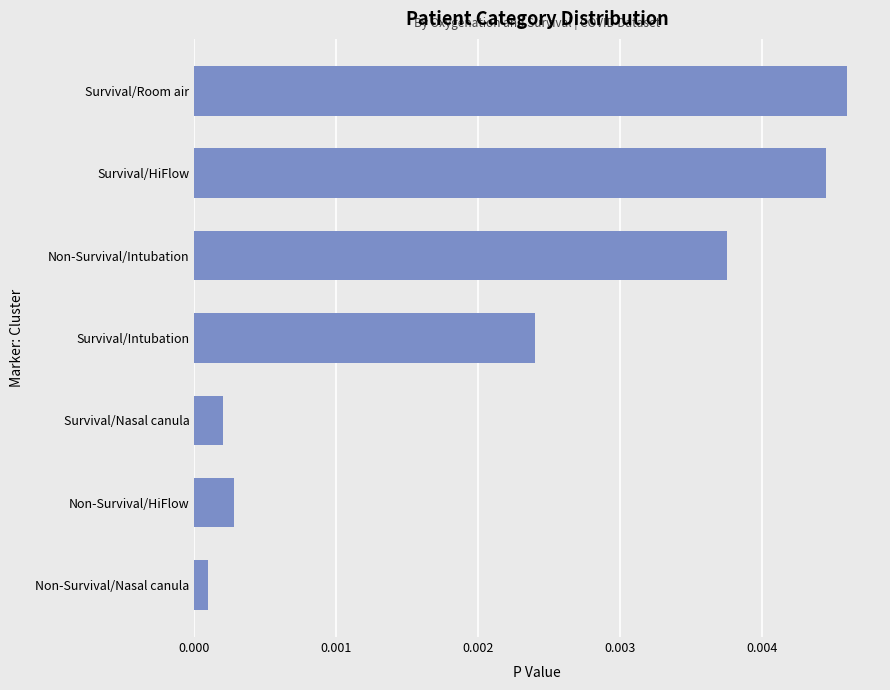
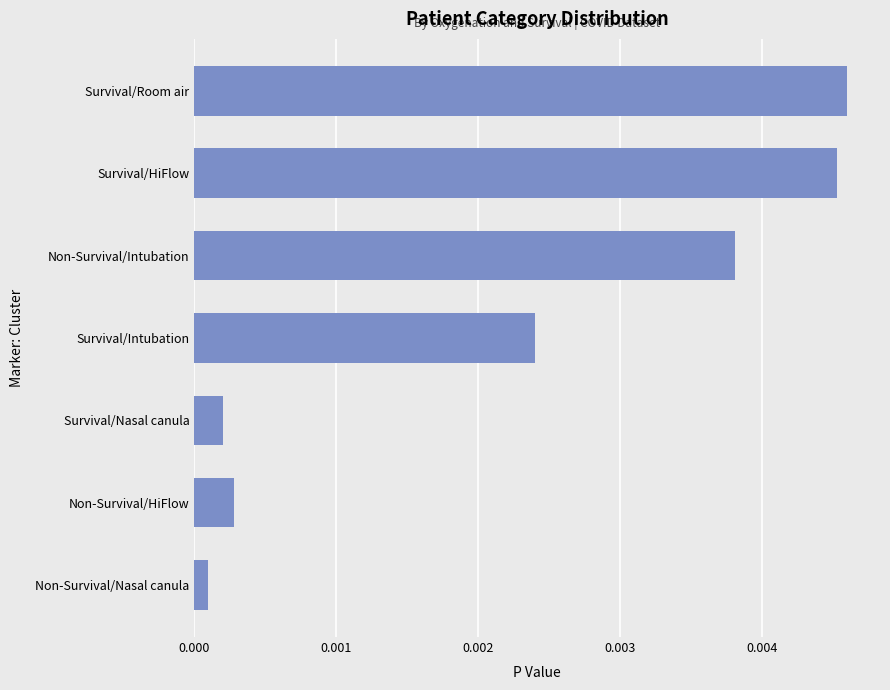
Survival/HiFlow: 0.00445 -> 0.00453
Non-Survival/Intubation: 0.00375 -> 0.00381
